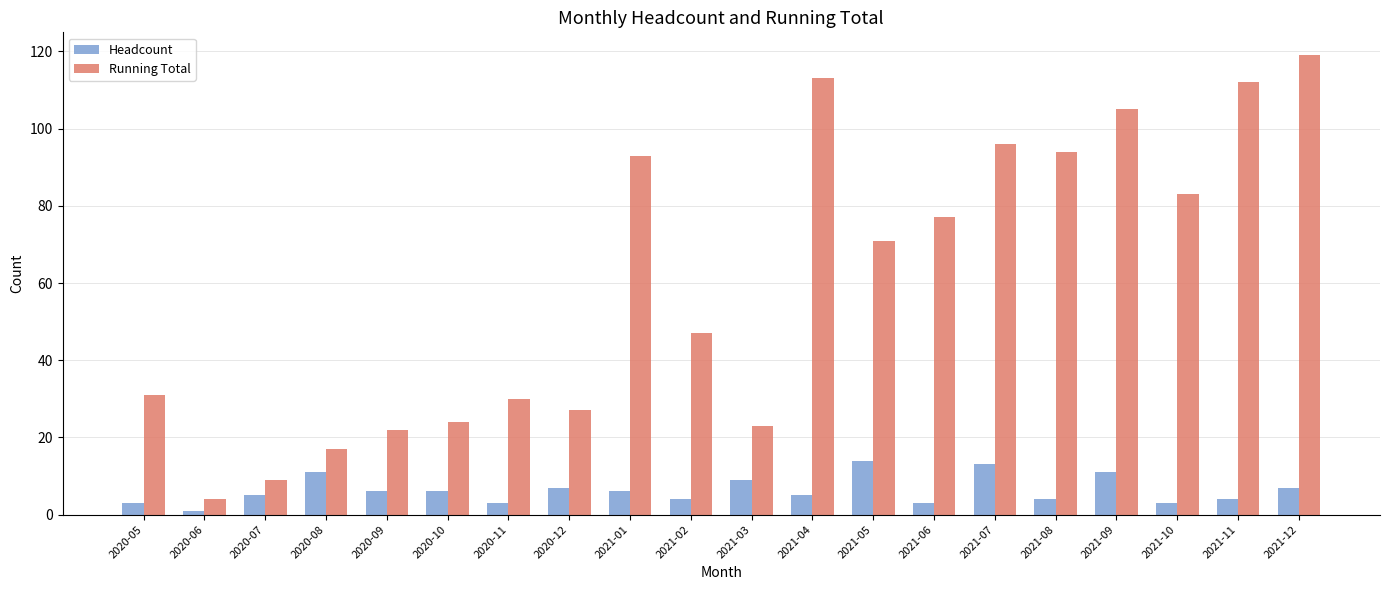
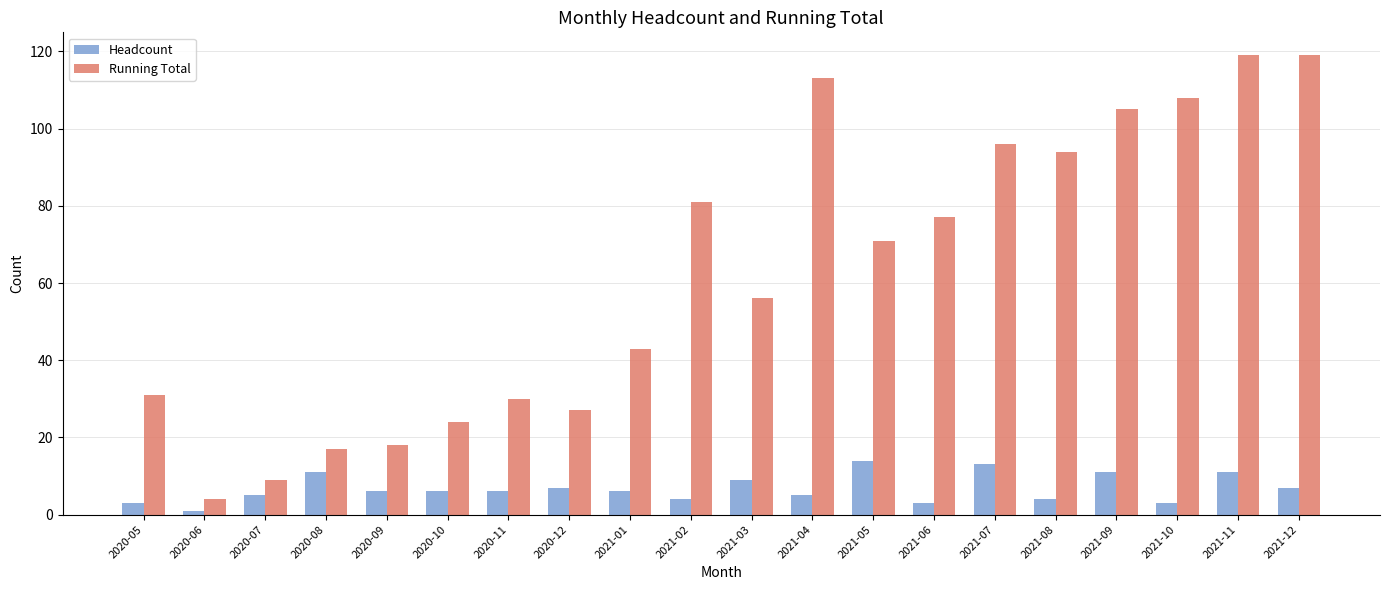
Running Total, 2020-09: 22 -> 18
Headcount, 2020-11: 3 -> 6
Running Total, 2021-01: 93 -> 43
Running Total, 2021-02: 47 -> 81
Running Total, 2021-03: 23 -> 56
Running Total, 2021-10: 83 -> 108
Headcount, 2021-11: 4 -> 11
Running Total, 2021-11: 112 -> 119
